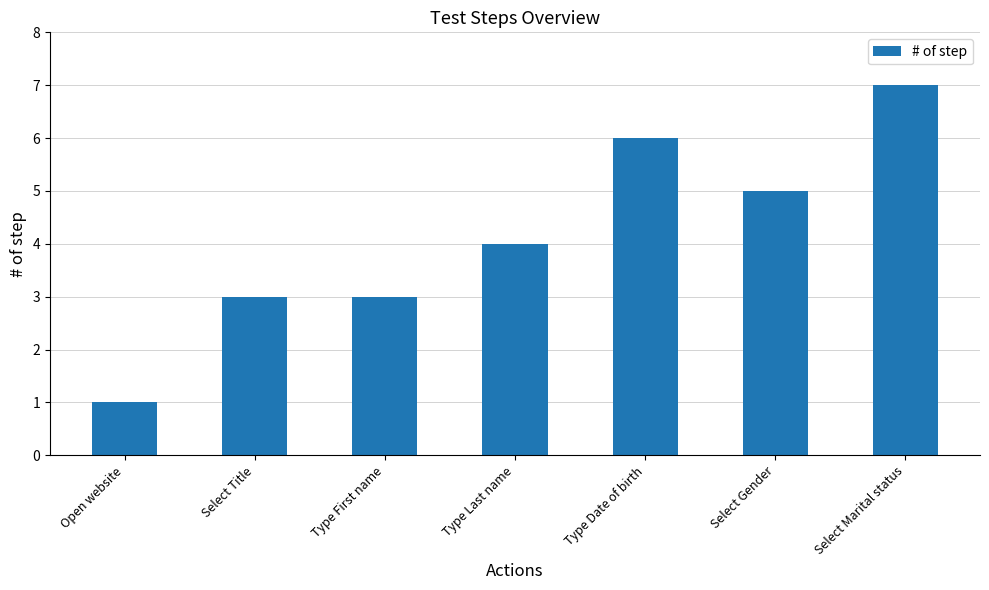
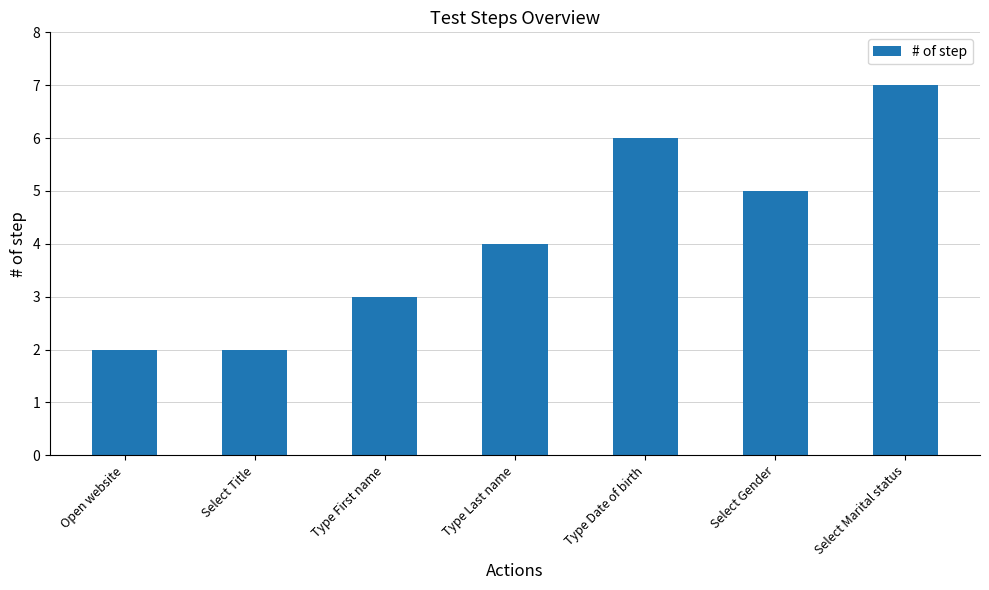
Open website: 1 -> 2
Select Title: 3 -> 2
